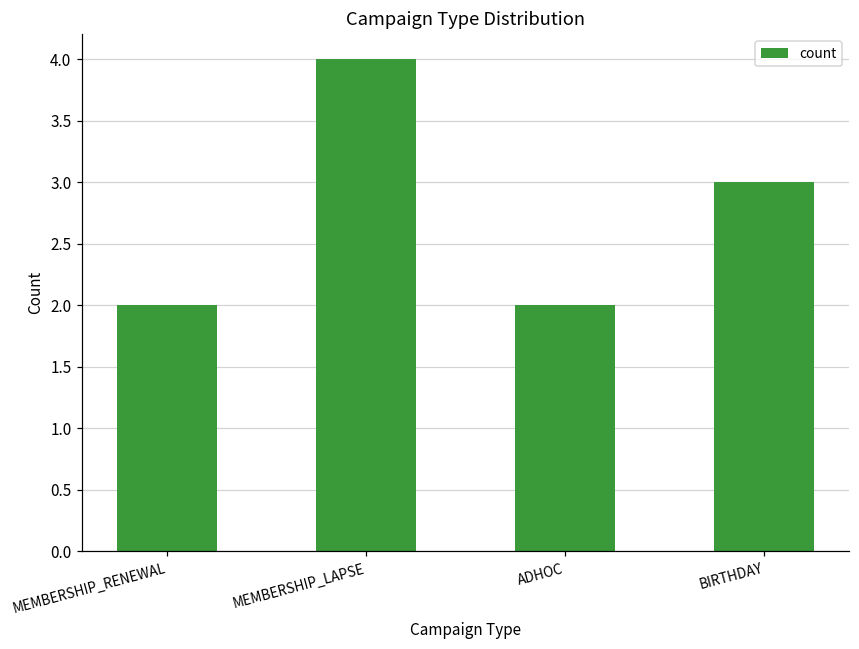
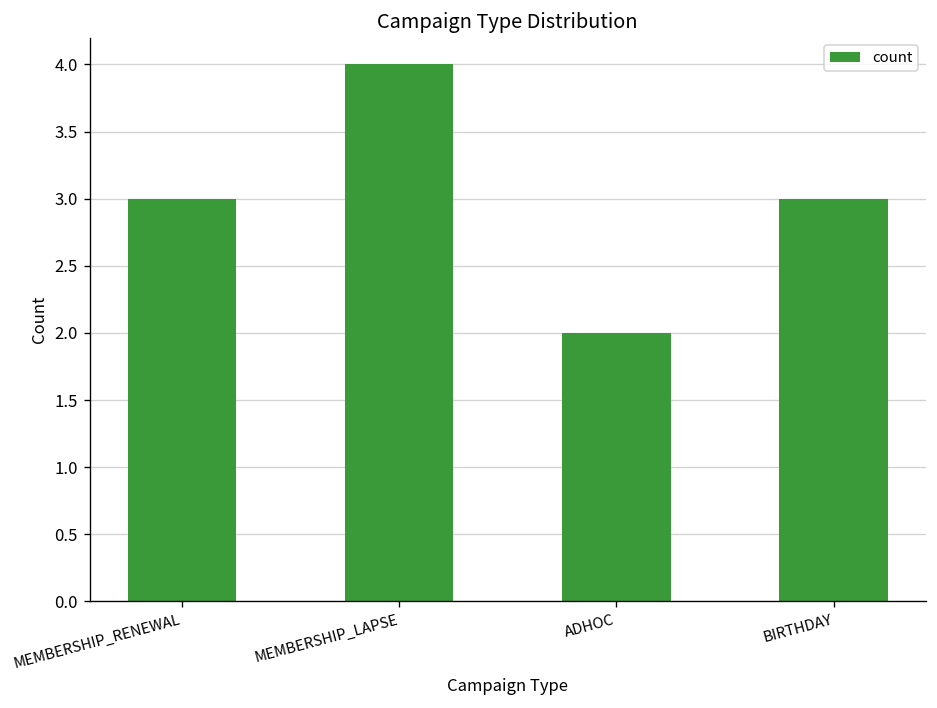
MEMBERSHIP_RENEWAL: 2 -> 3
